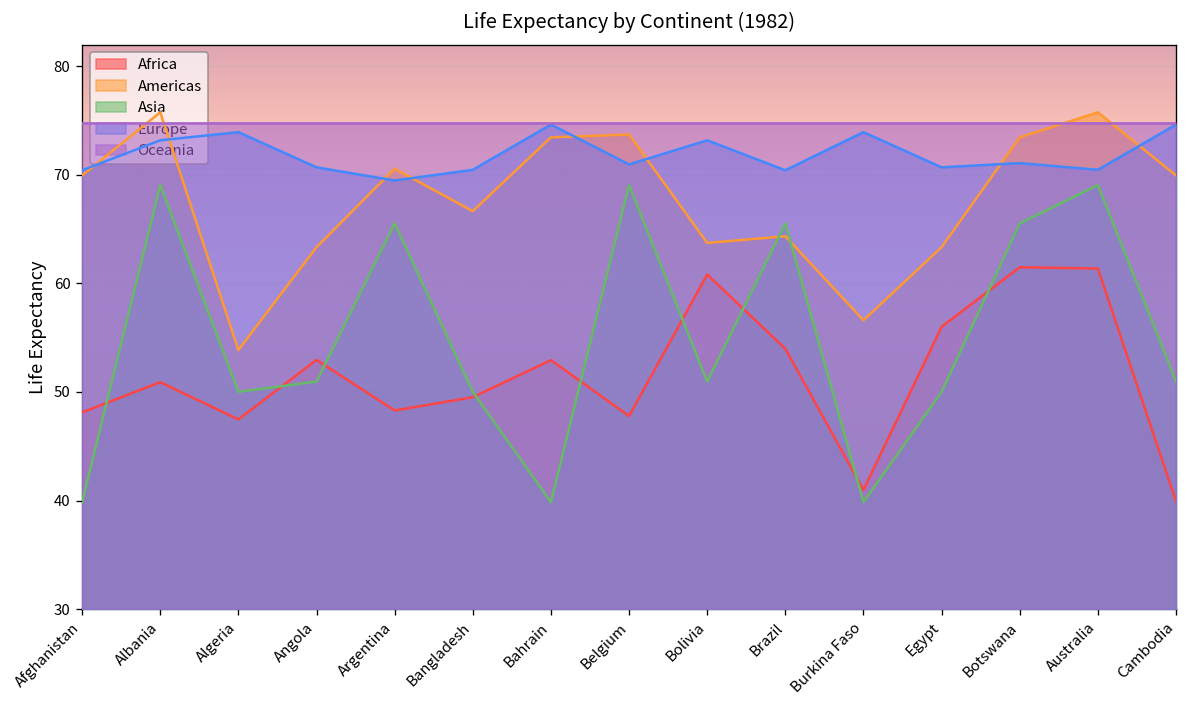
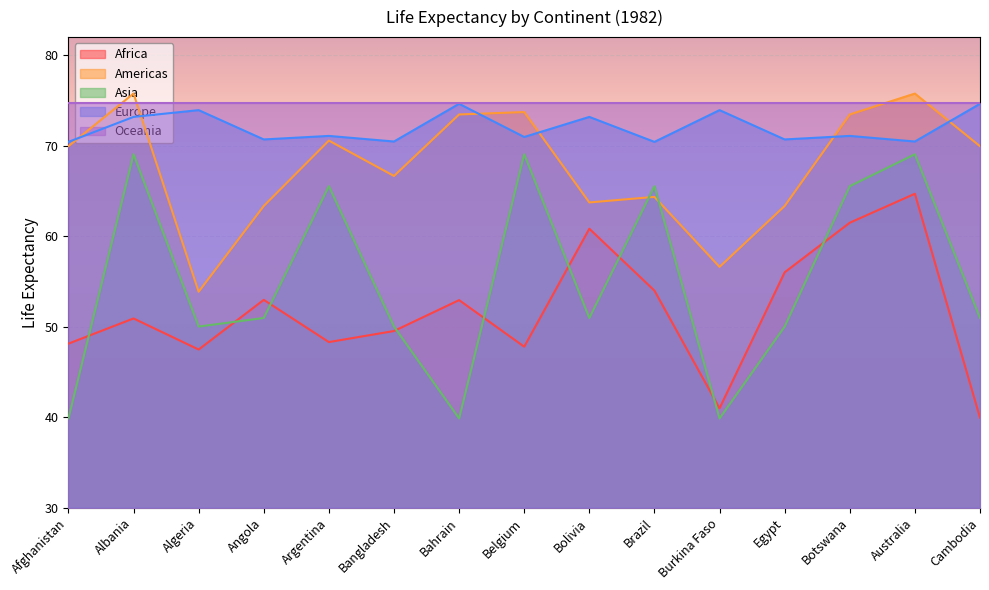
Europe, Argentina: 69 -> 71
Africa, Australia: 61 -> 65
